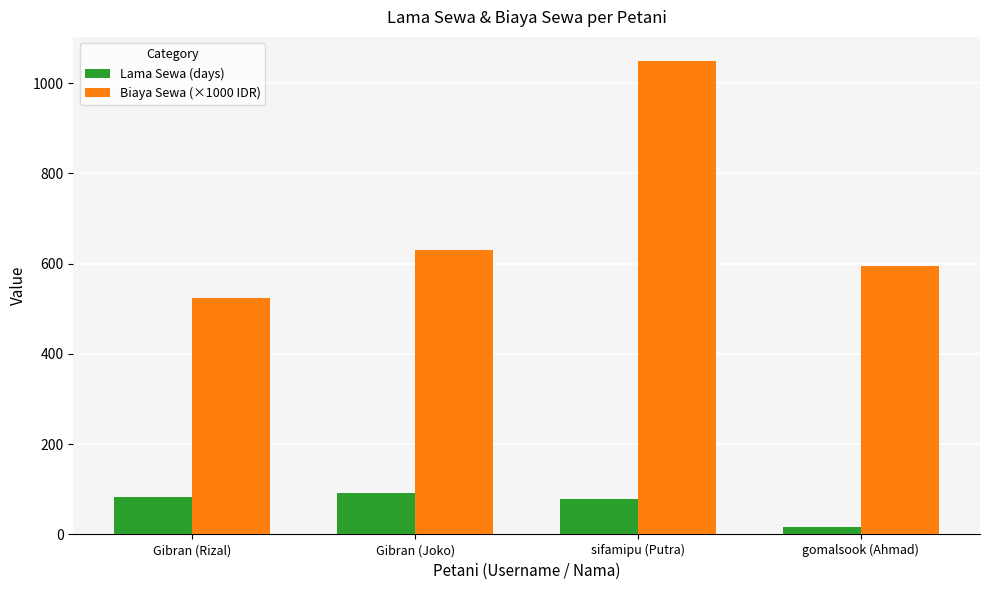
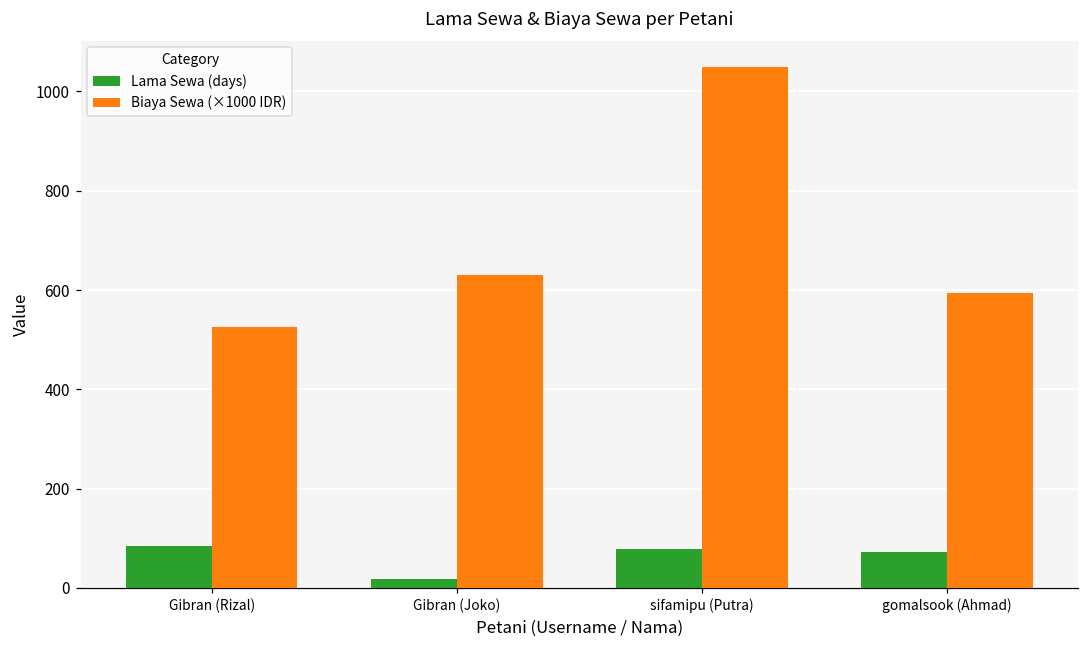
Lama Sewa (days), Gibran (Joko): 90 -> 20
Lama Sewa (days), gomalsook (Ahmad): 20 -> 70
